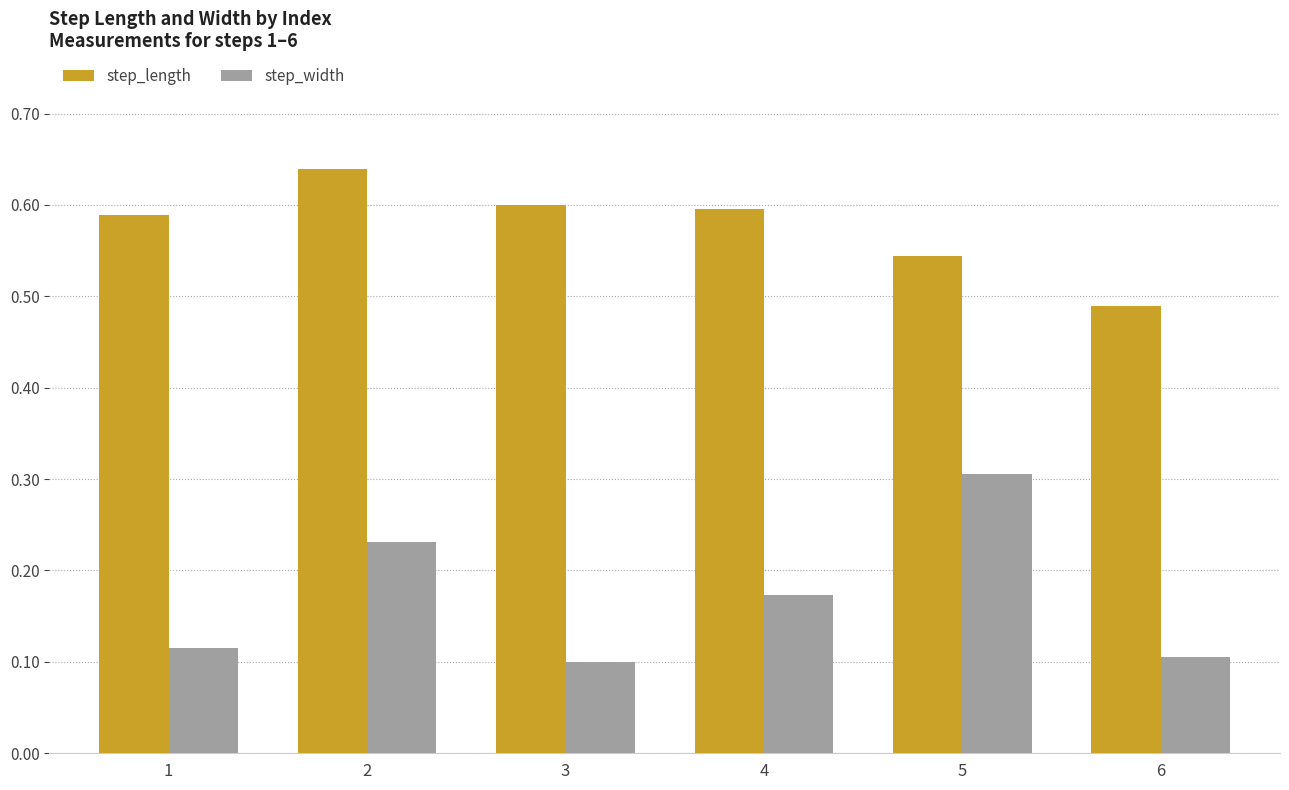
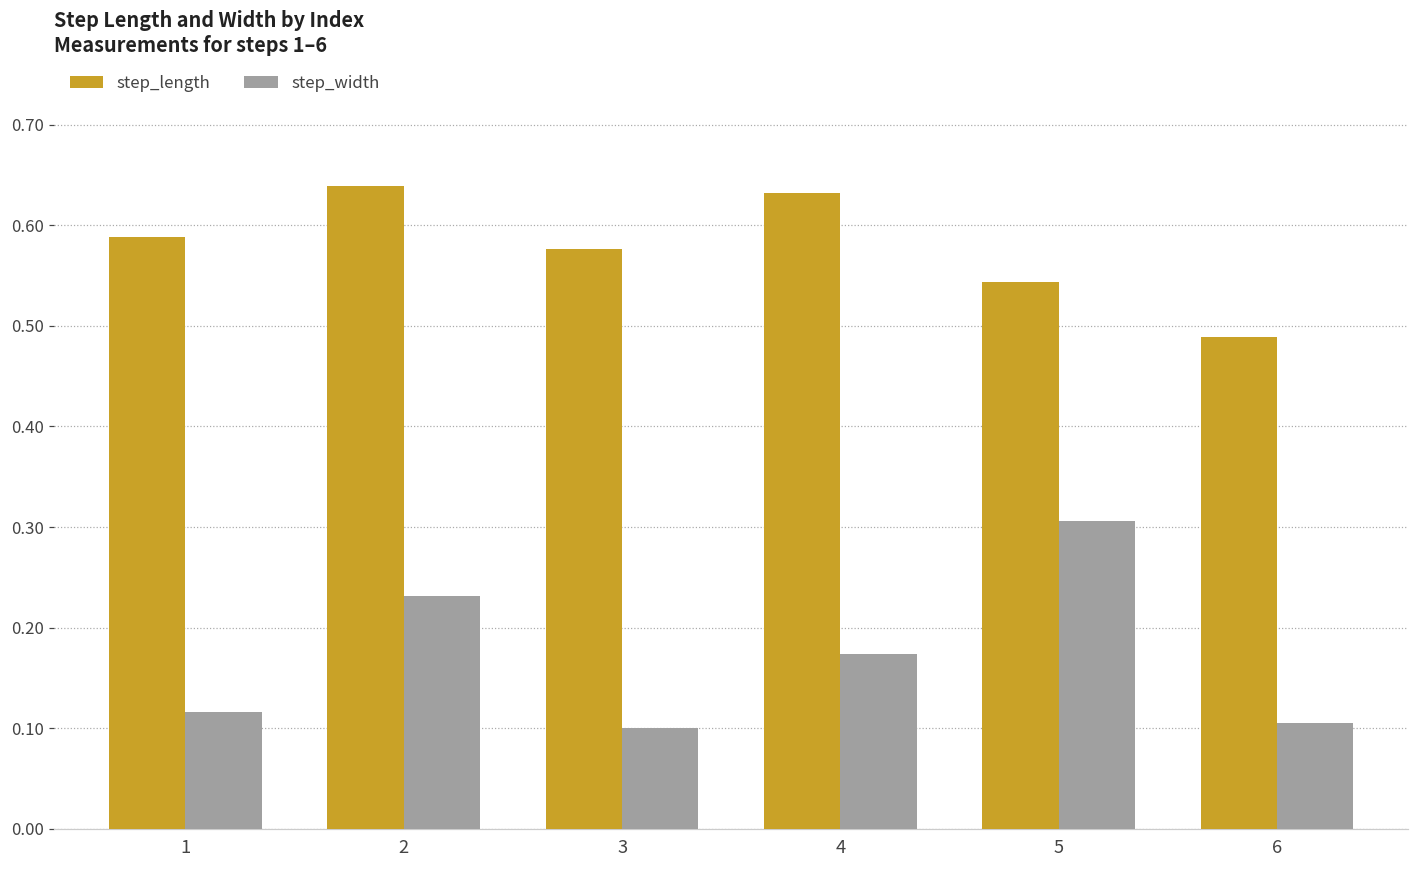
step_length, 3: 0.60 -> 0.58
step_length, 4: 0.60 -> 0.63
